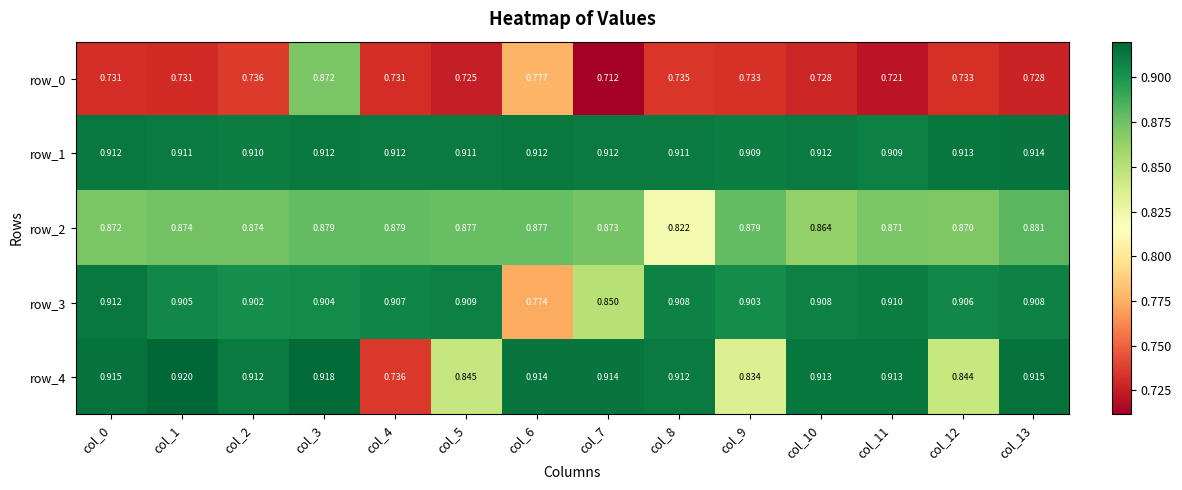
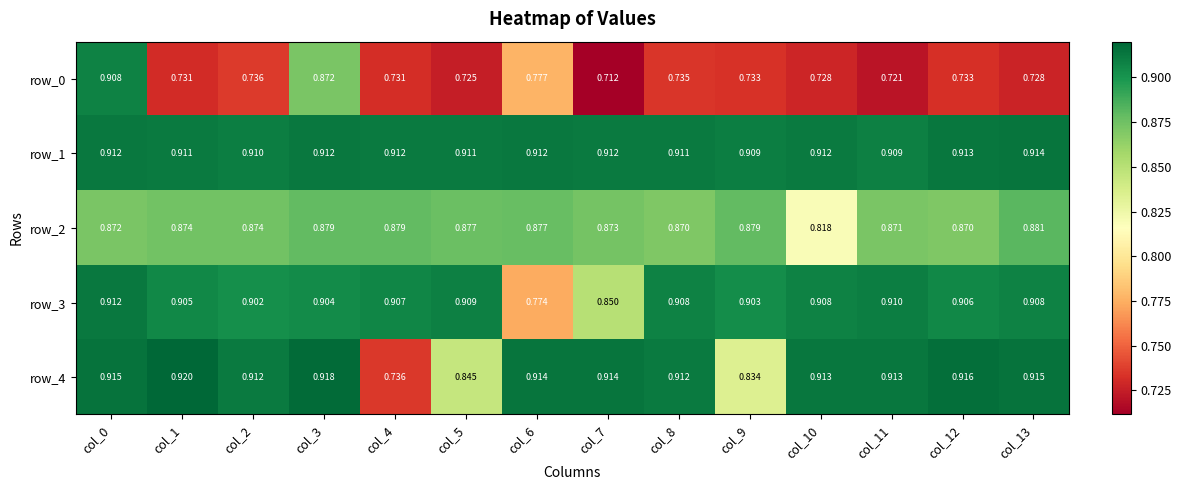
row_0, col_0: 0.731 -> 0.908
row_2, col_8: 0.822 -> 0.870
row_2, col_10: 0.864 -> 0.818
row_4, col_12: 0.844 -> 0.916
